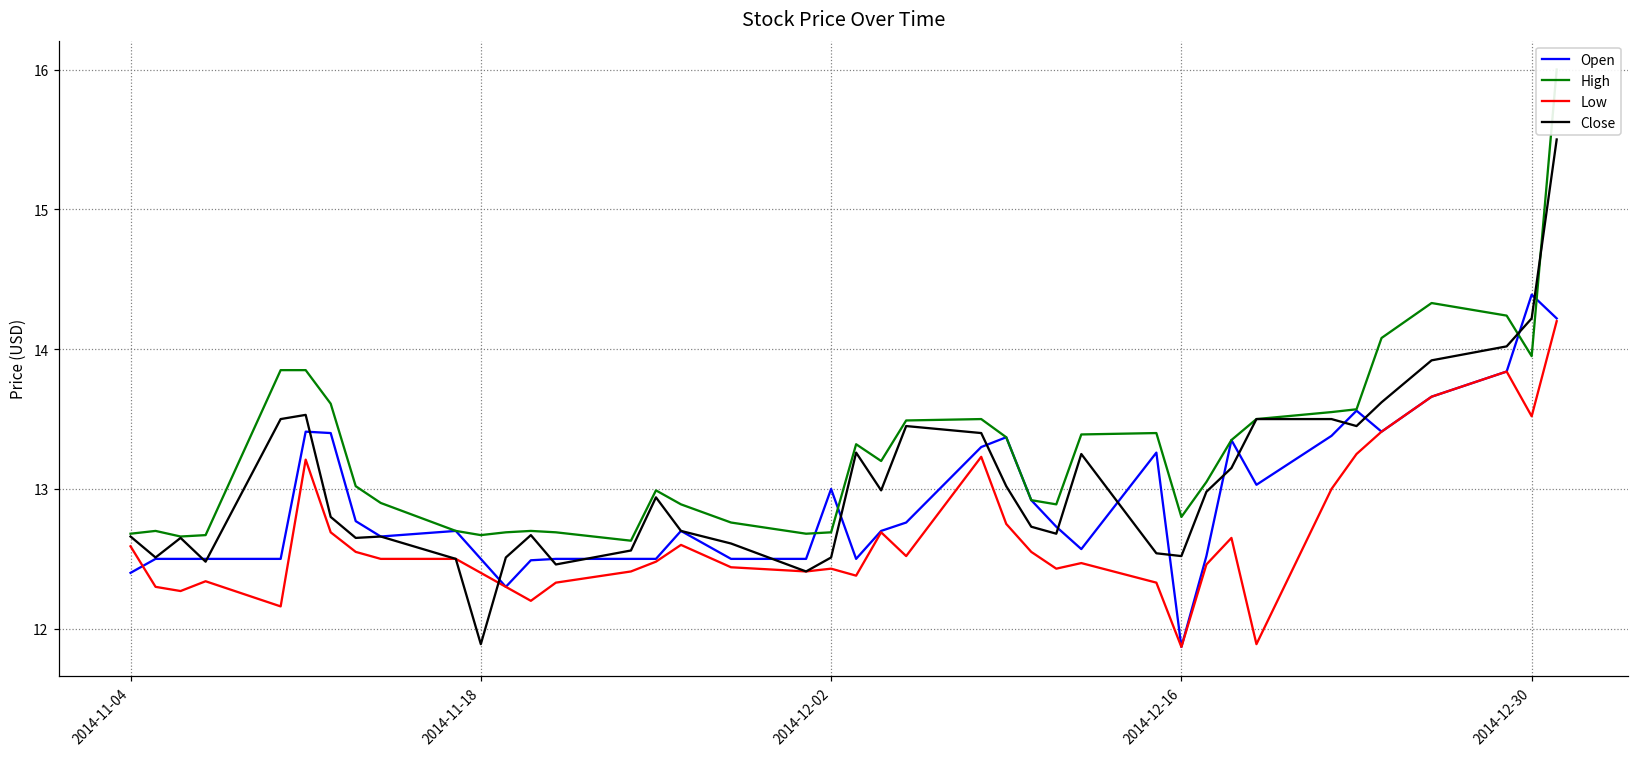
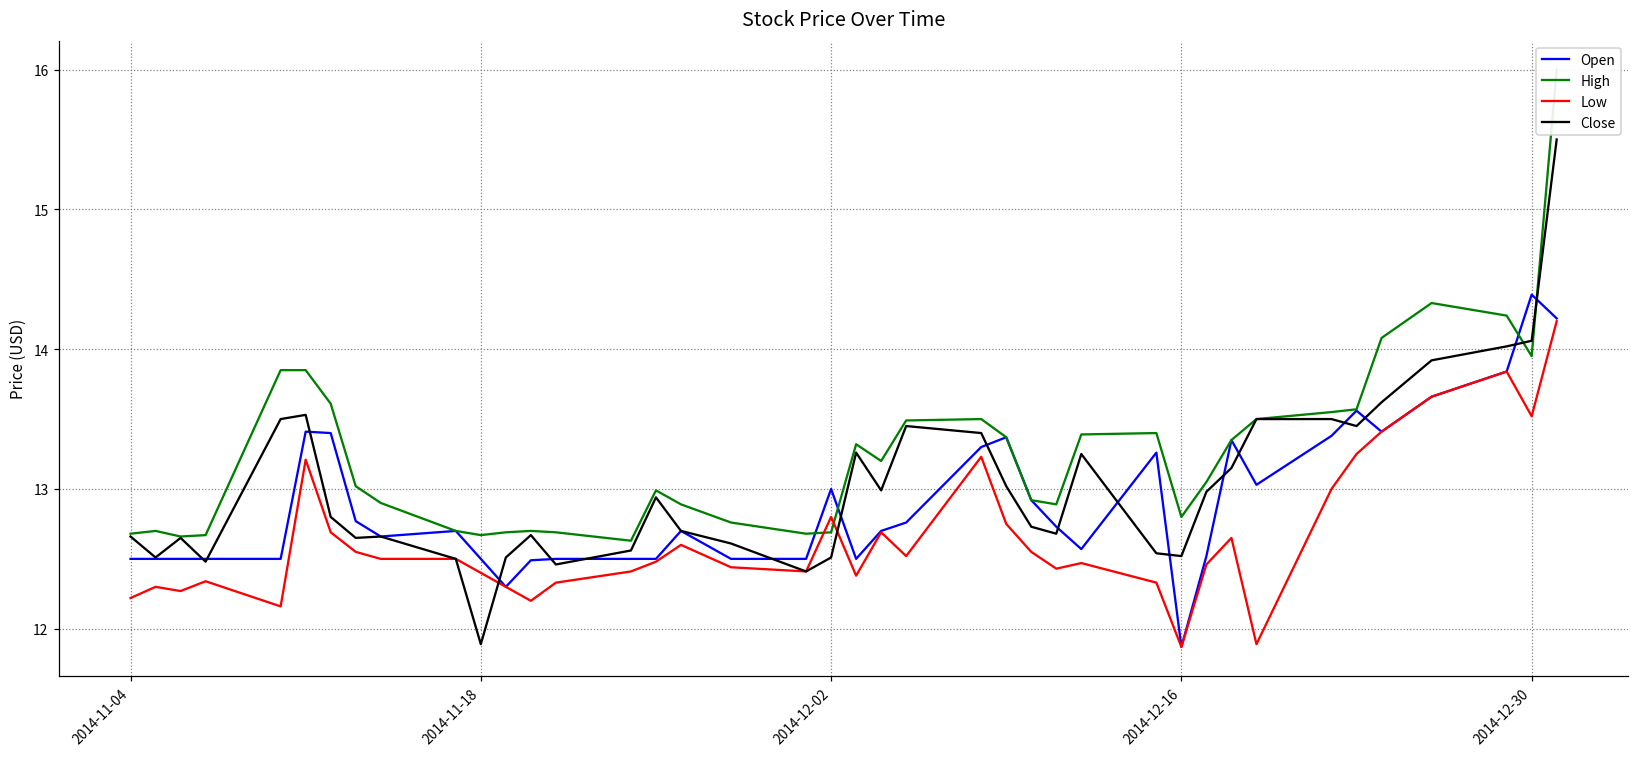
Open, 2014-11-04: 12.4 -> 12.5
Low, 2014-11-04: 12.59 -> 12.22
Low, 2014-12-02: 12.43 -> 12.80
Close, 2014-12-30: 14.22 -> 14.06
